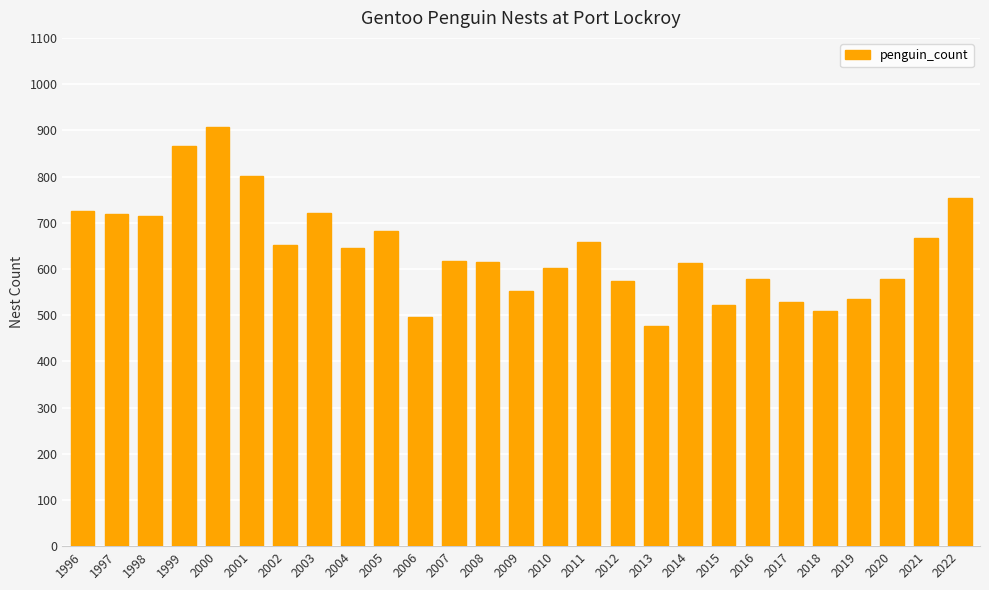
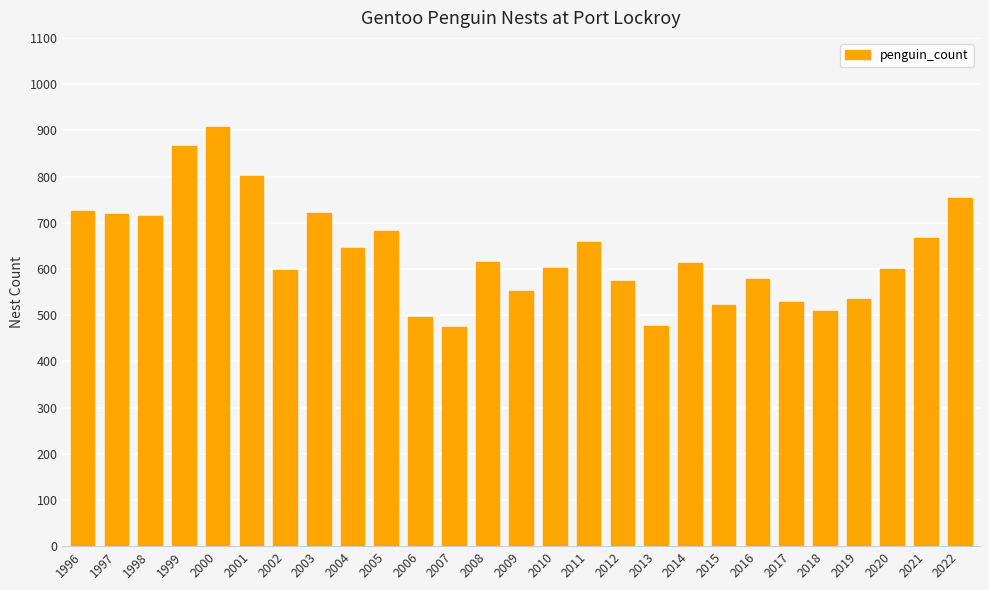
2002: 650 -> 600
2007: 620 -> 470
2020: 580 -> 600
